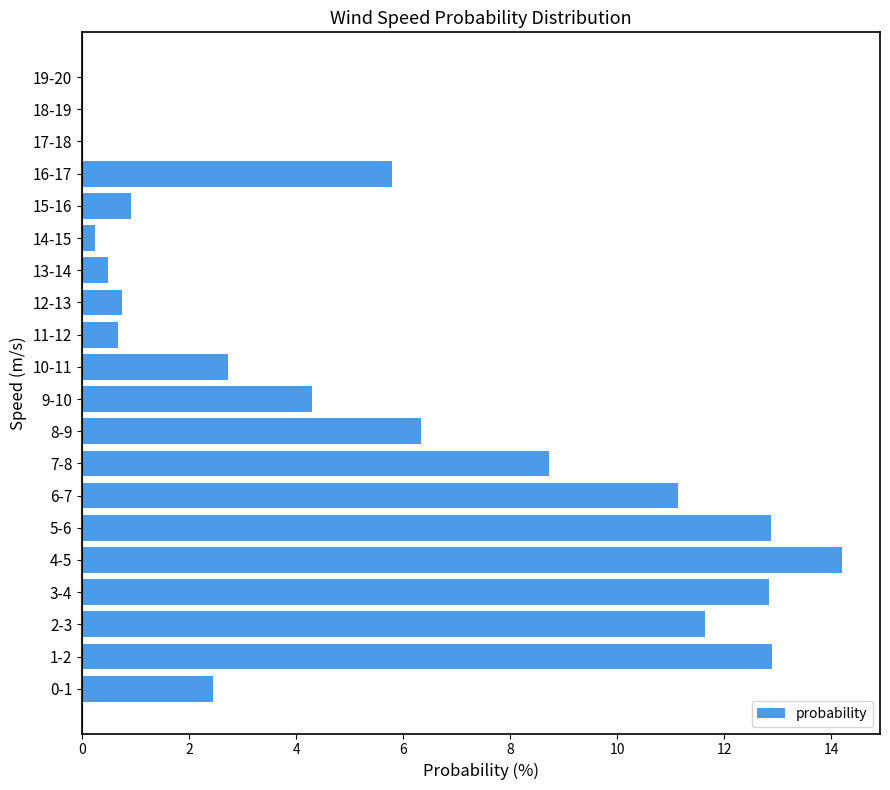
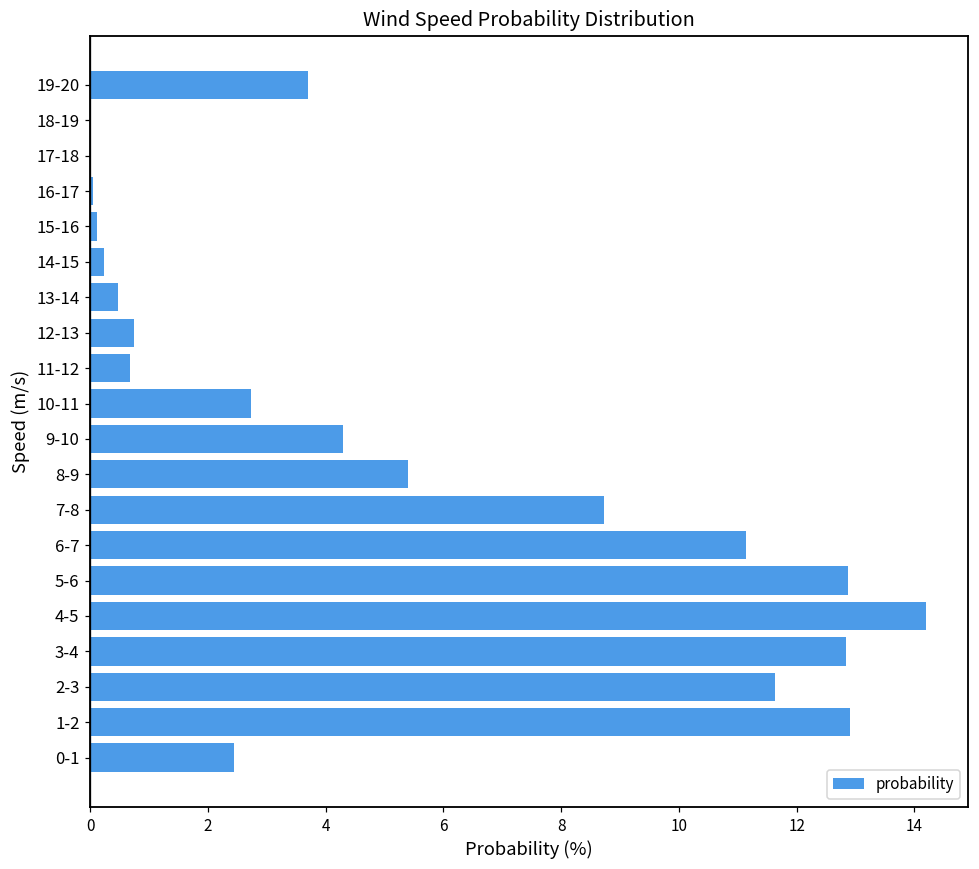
19-20: 0.0 -> 3.7
16-17: 5.8 -> 0.1
15-16: 0.9 -> 0.1
8-9: 6.3 -> 5.4
